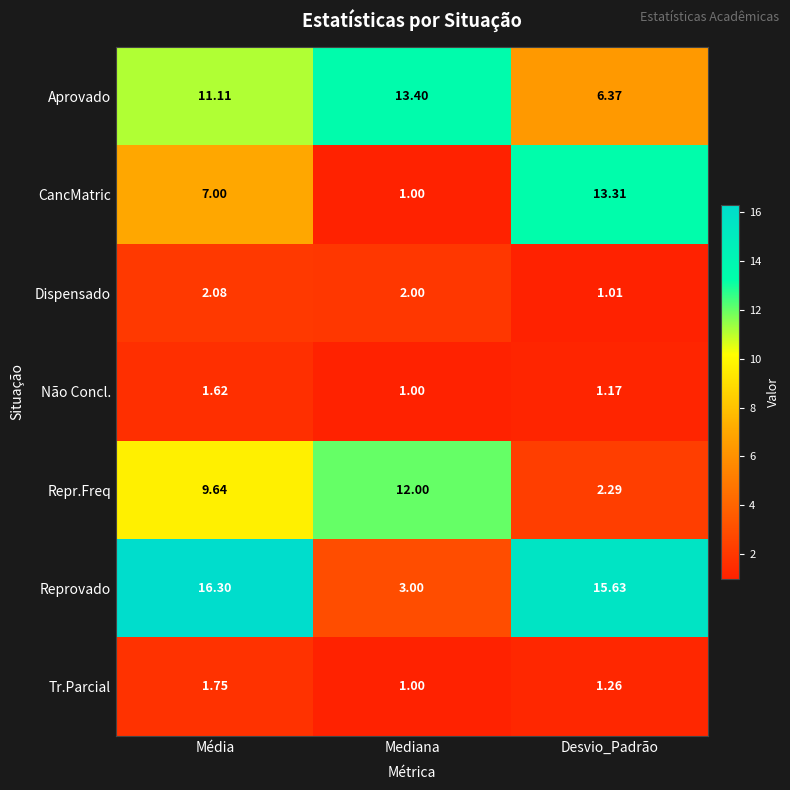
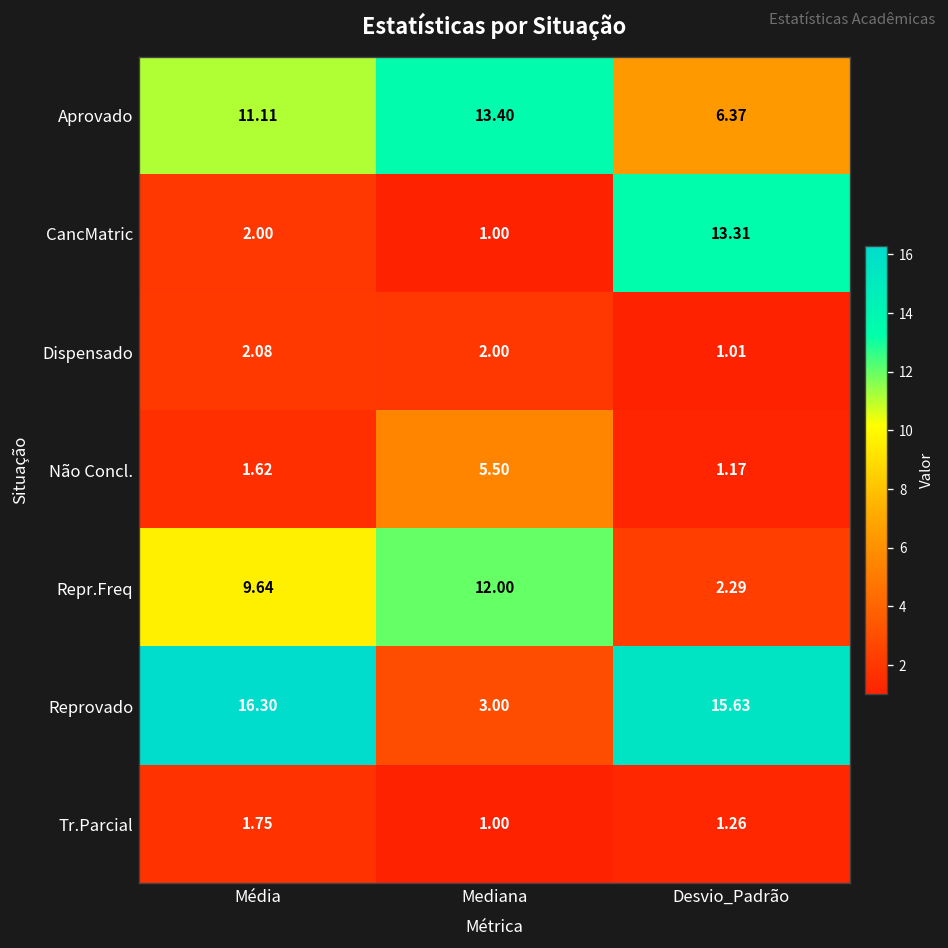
CancMatric, Média: 7.00 -> 2.00
Não Concl., Mediana: 1.00 -> 5.50
